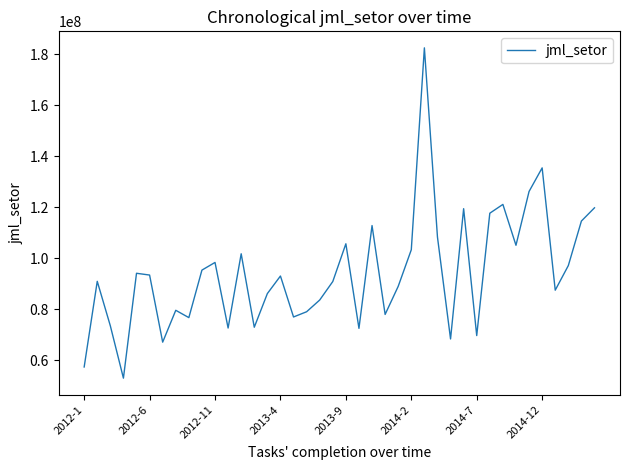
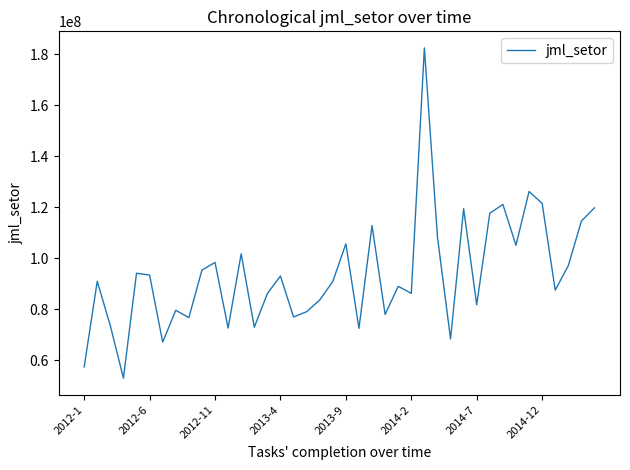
2014-2: 103000000 -> 86000000
2014-7: 70000000 -> 82000000
2014-12: 135000000 -> 122000000
